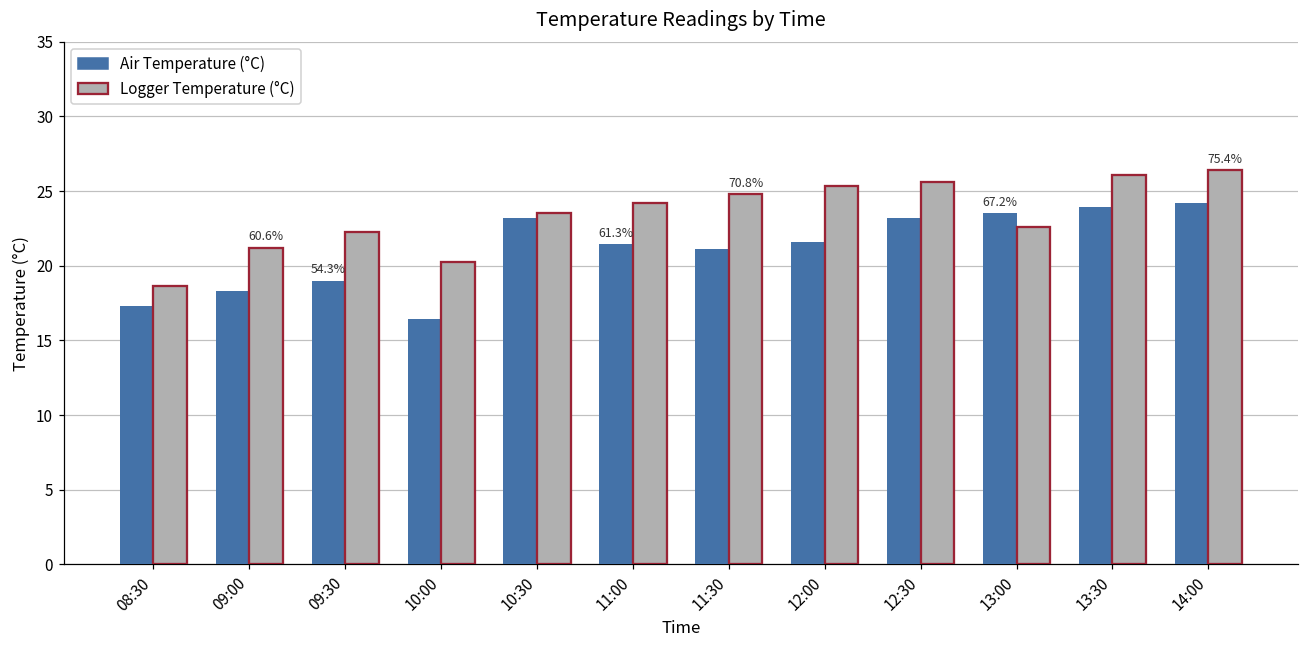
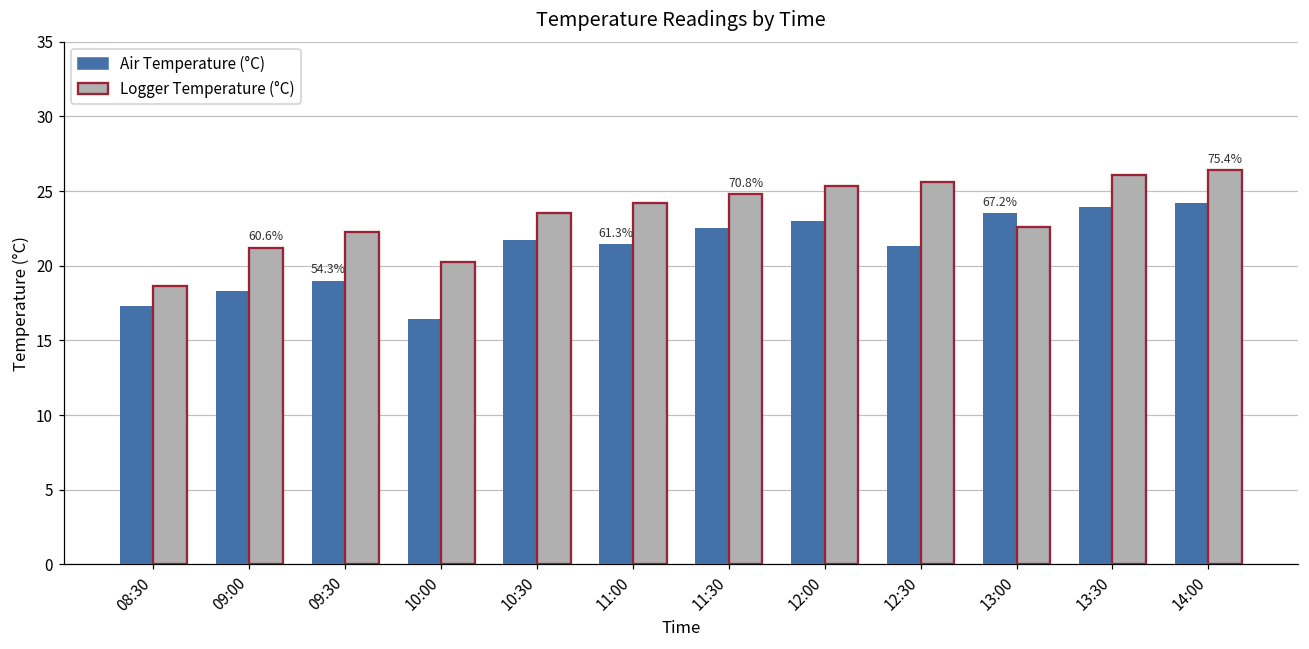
Air Temperature (°C), 10:30: 23.2 -> 21.7
Air Temperature (°C), 11:30: 21.2 -> 22.5
Air Temperature (°C), 12:00: 21.6 -> 23.0
Air Temperature (°C), 12:30: 23.2 -> 21.4
